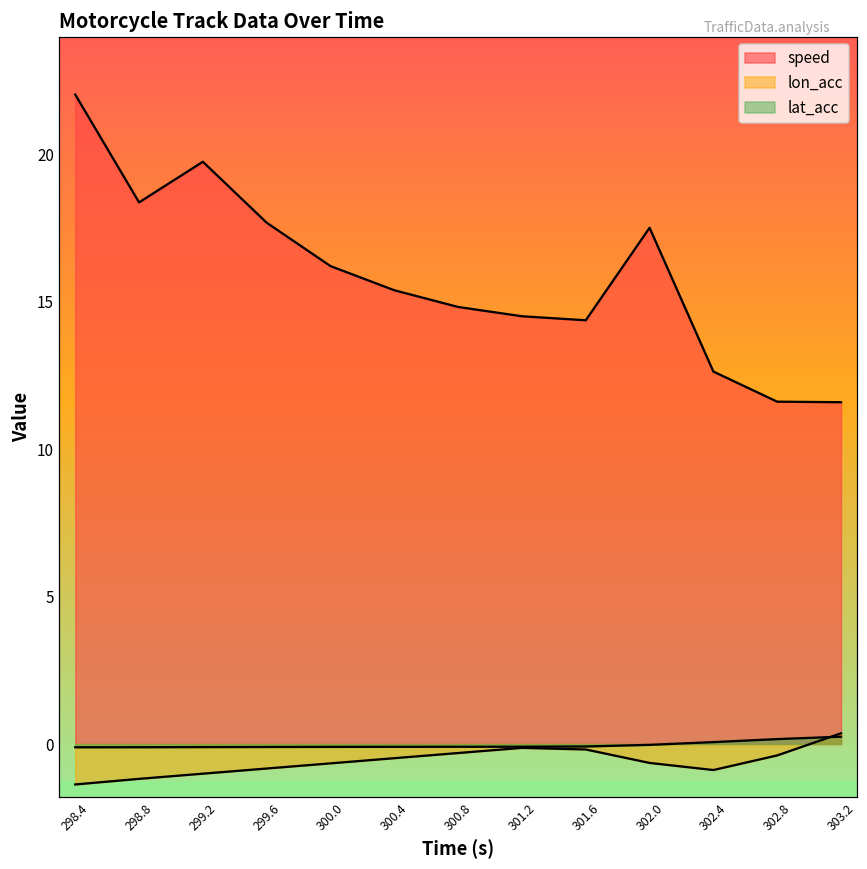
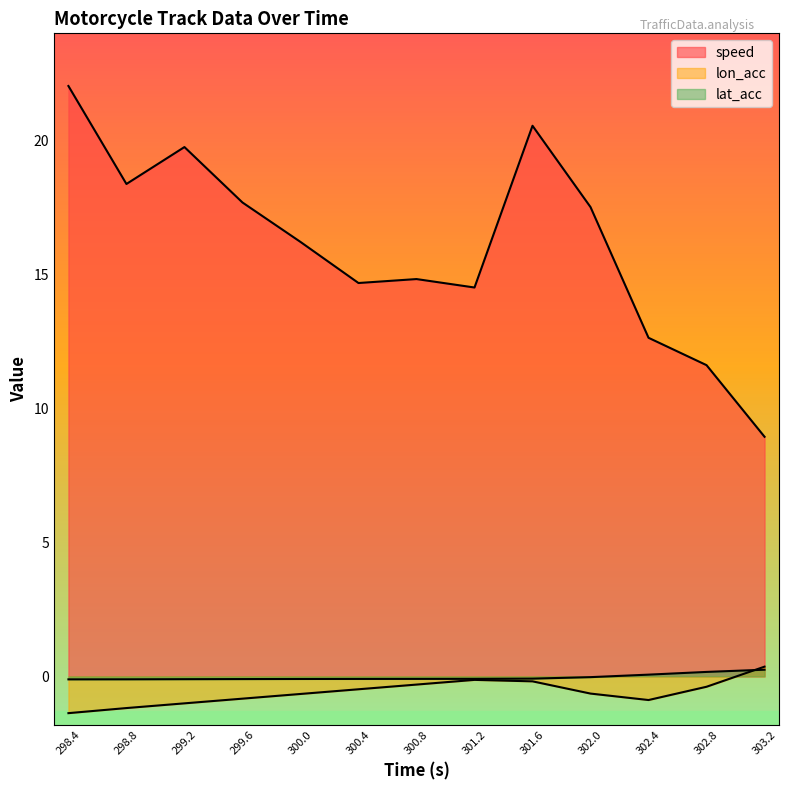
speed, 300.4: 15.4 -> 14.7
speed, 301.6: 14.4 -> 20.6
speed, 303.2: 11.6 -> 8.9
